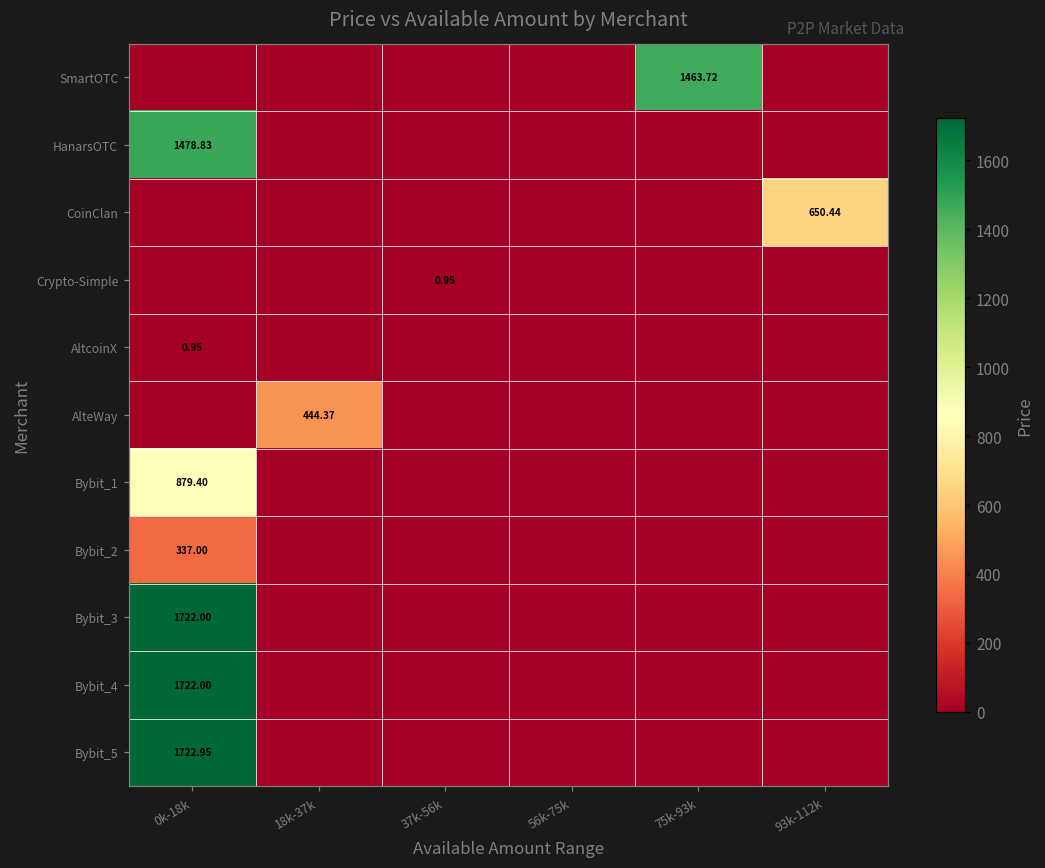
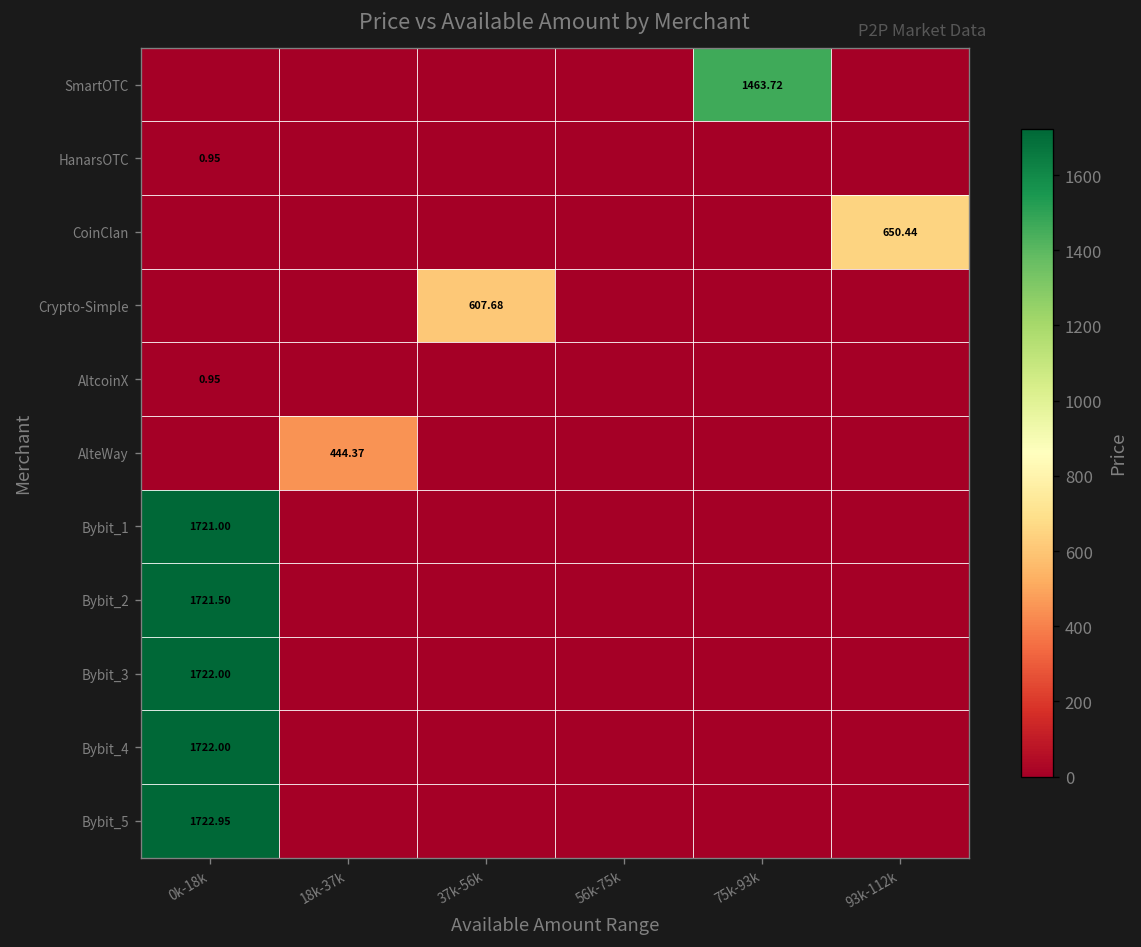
HanarsOTC, 0k-18k: 1478.83 -> 0.95
Crypto-Simple, 37k-56k: 0.95 -> 607.68
Bybit_1, 0k-18k: 879.40 -> 1721.00
Bybit_2, 0k-18k: 337.00 -> 1721.50
